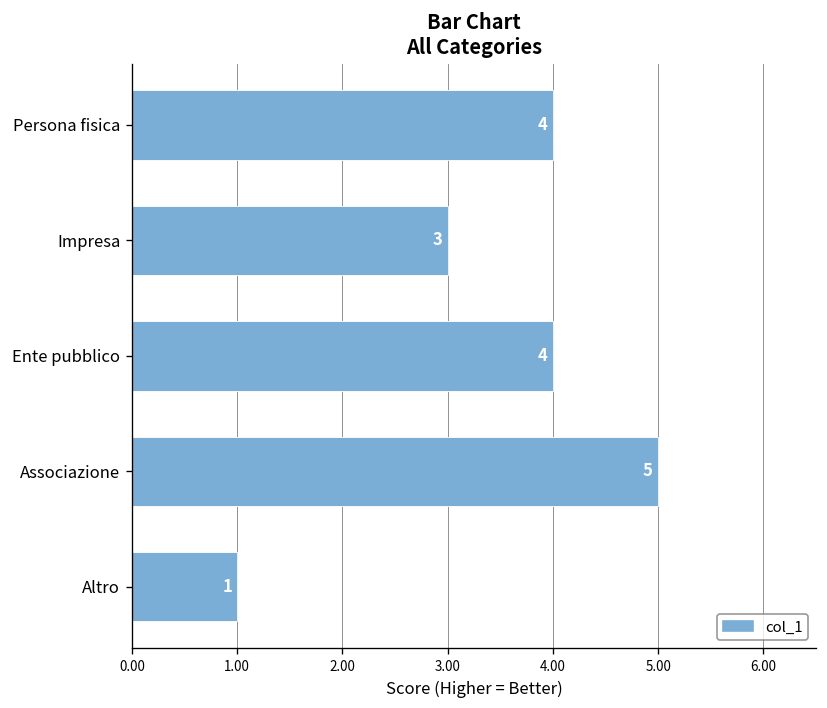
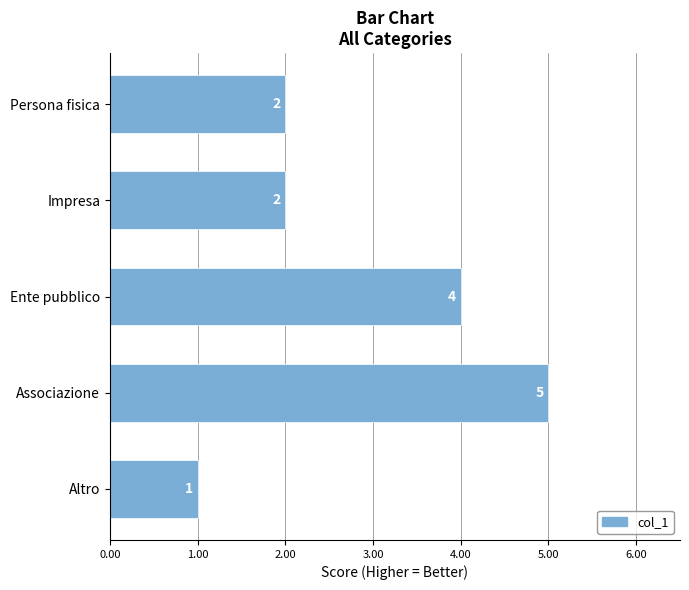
Persona fisica: 4 -> 2
Impresa: 3 -> 2
